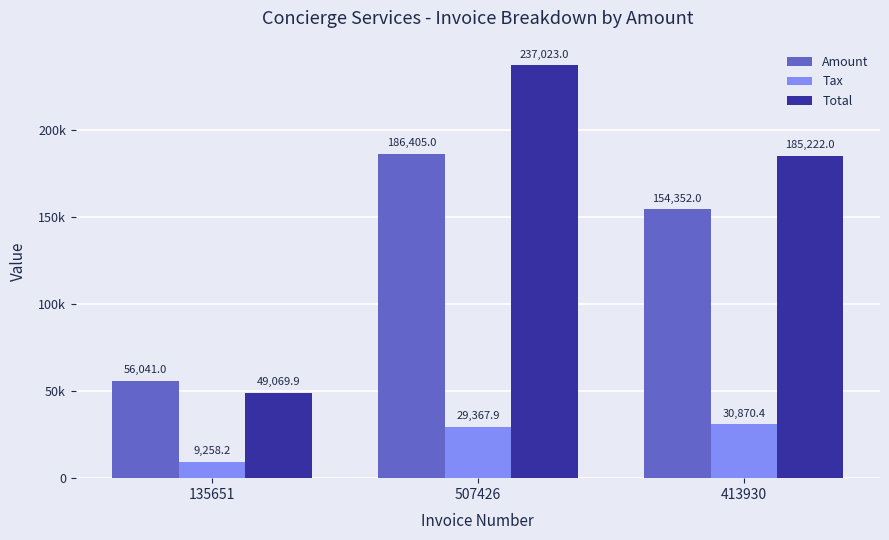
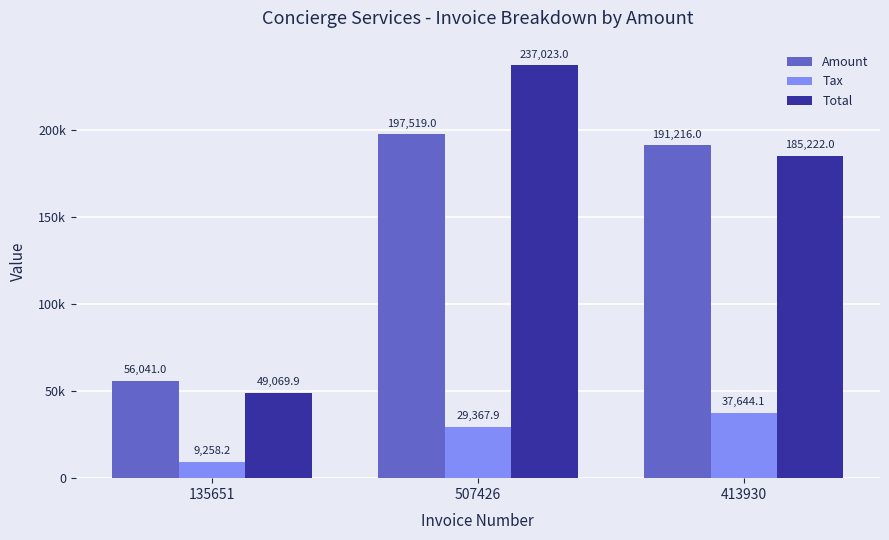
Amount, 507426: 186,405.0 -> 197,519.0
Amount, 413930: 154,352.0 -> 191,216.0
Tax, 413930: 30,870.4 -> 37,644.1
